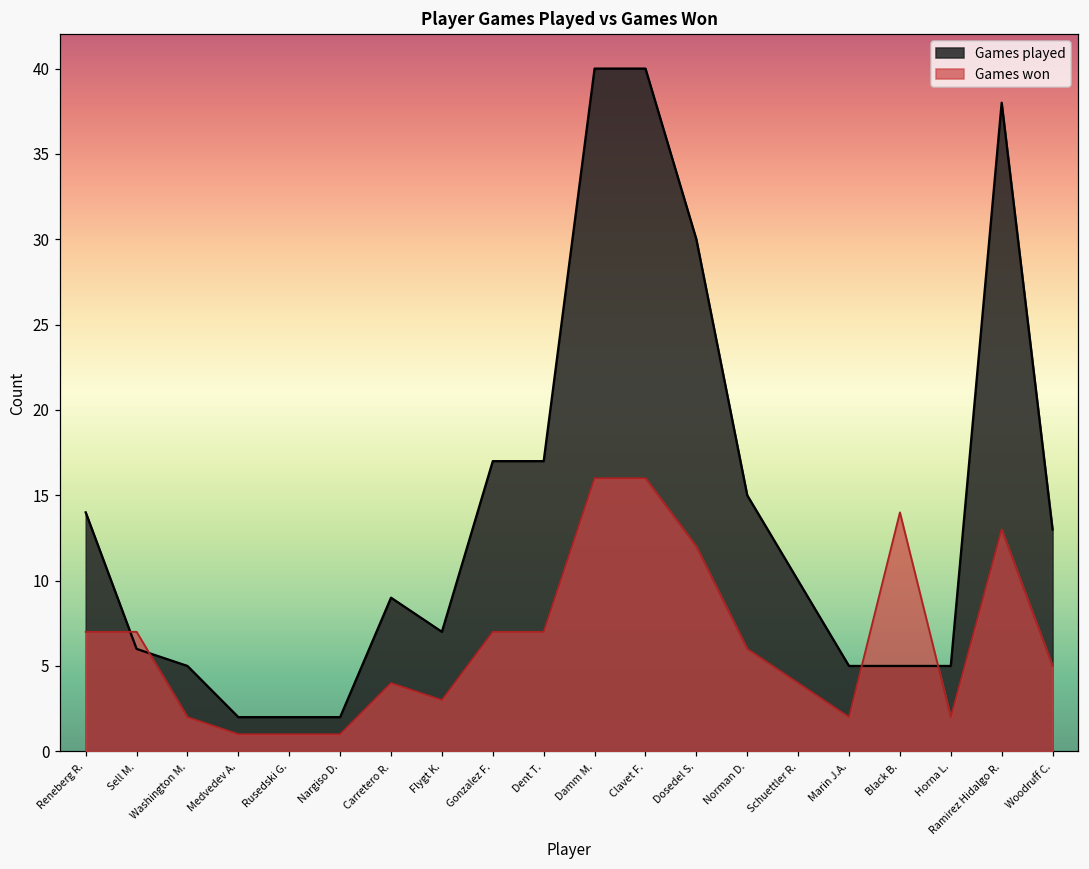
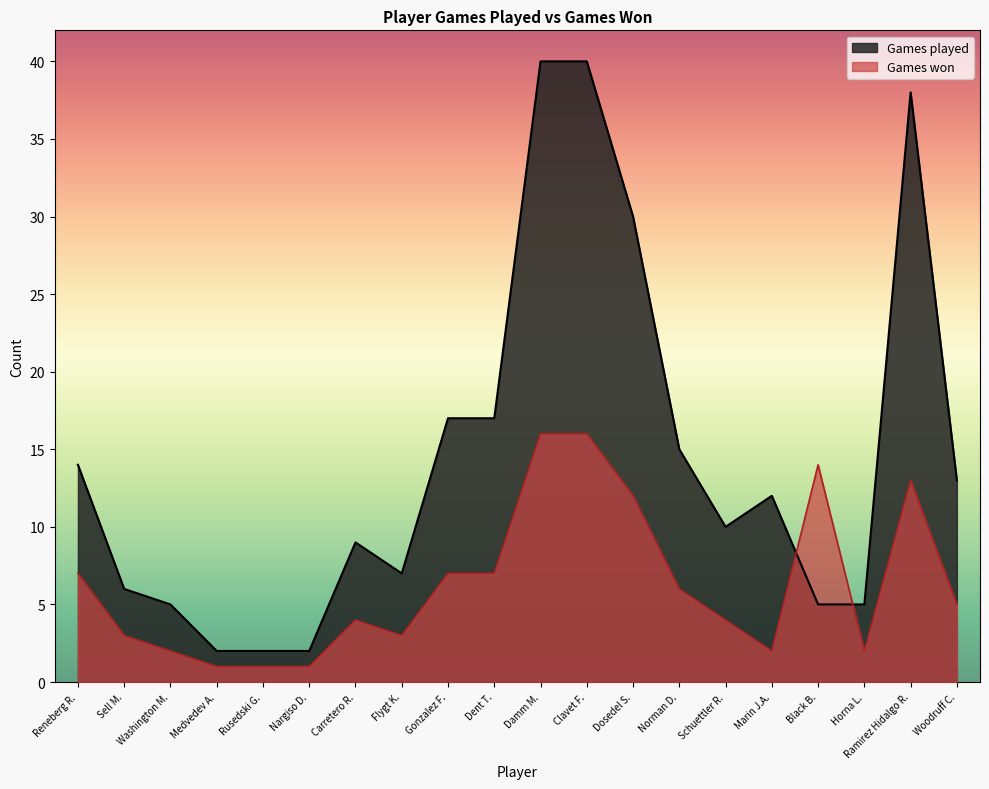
Games won, Sell M.: 7 -> 3
Games played, Marin J.A.: 5 -> 12
